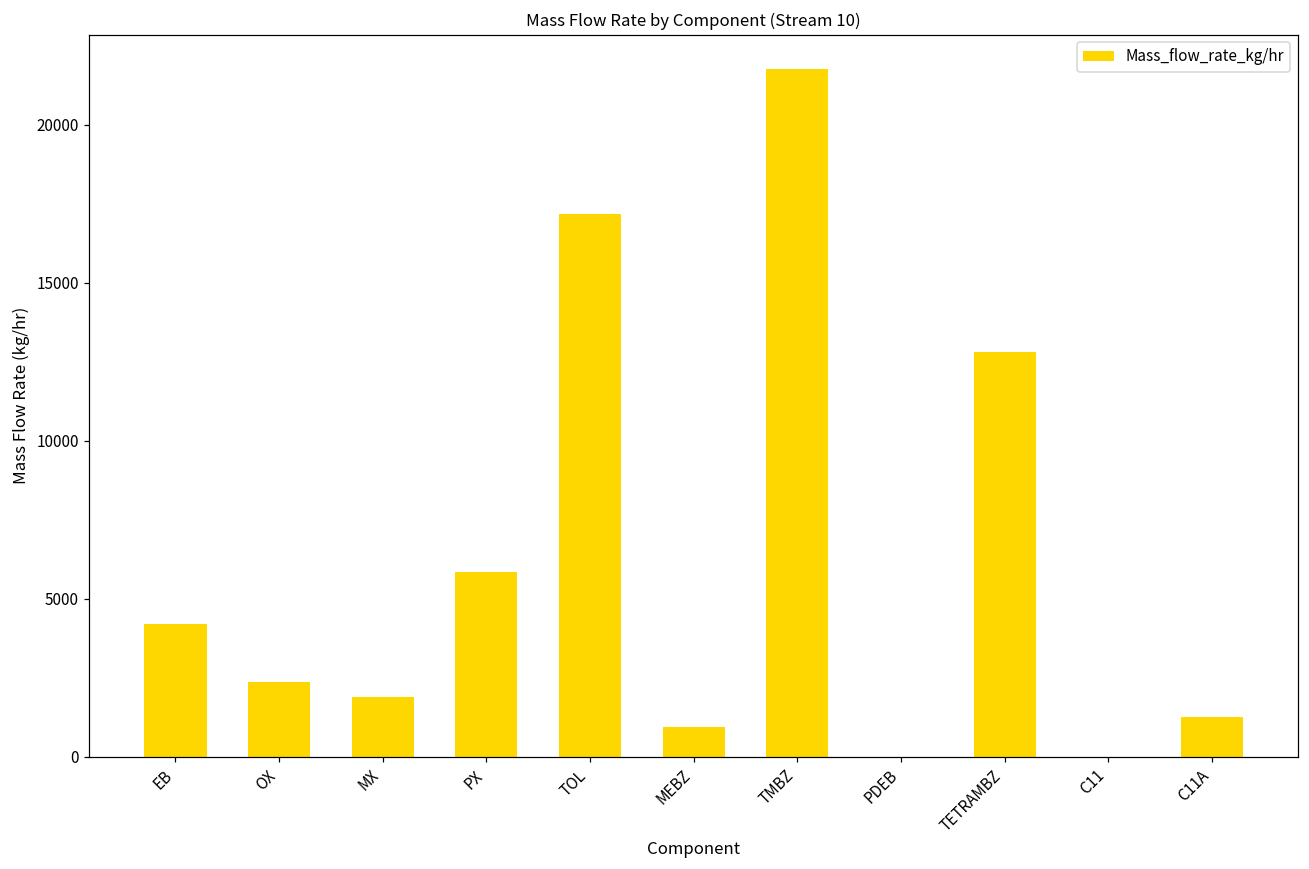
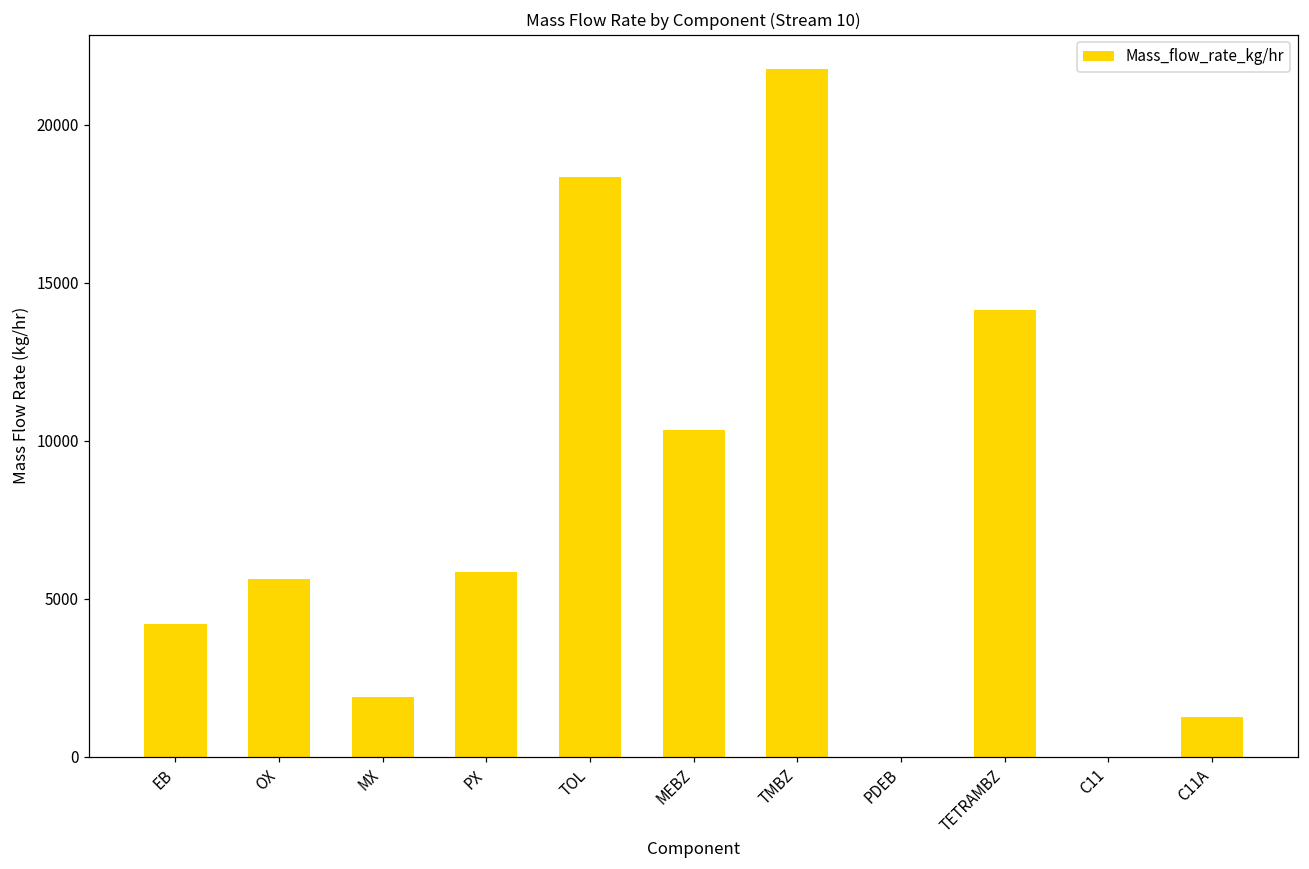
OX: 2300 -> 5600
TOL: 17200 -> 18300
MEBZ: 900 -> 10300
TETRAMBZ: 12800 -> 14100
